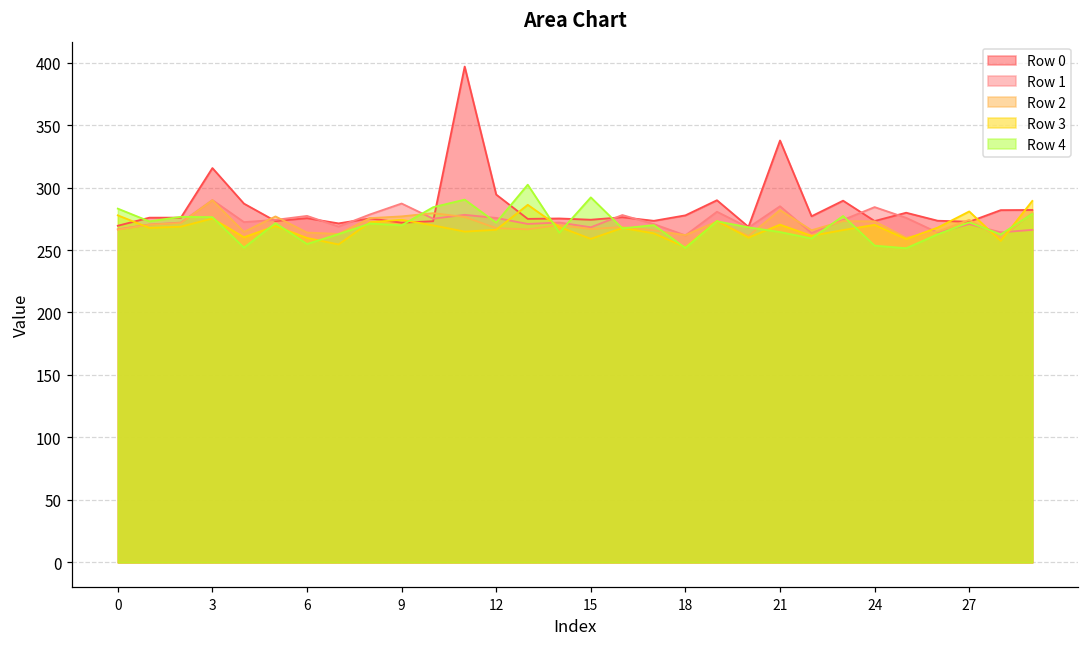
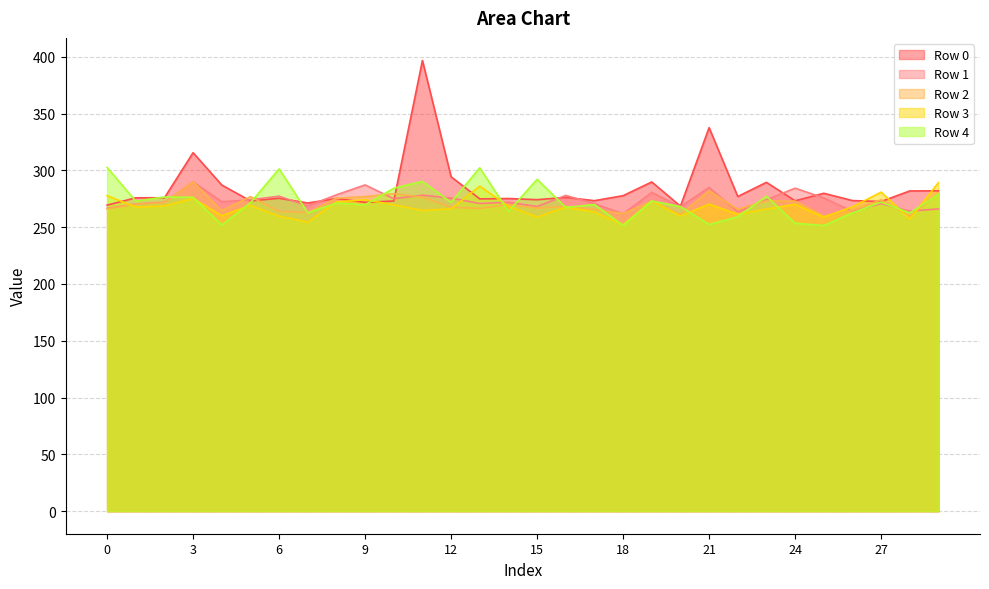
Row 4, 0: 283 -> 303
Row 4, 6: 255 -> 301
Row 4, 21: 264 -> 252
